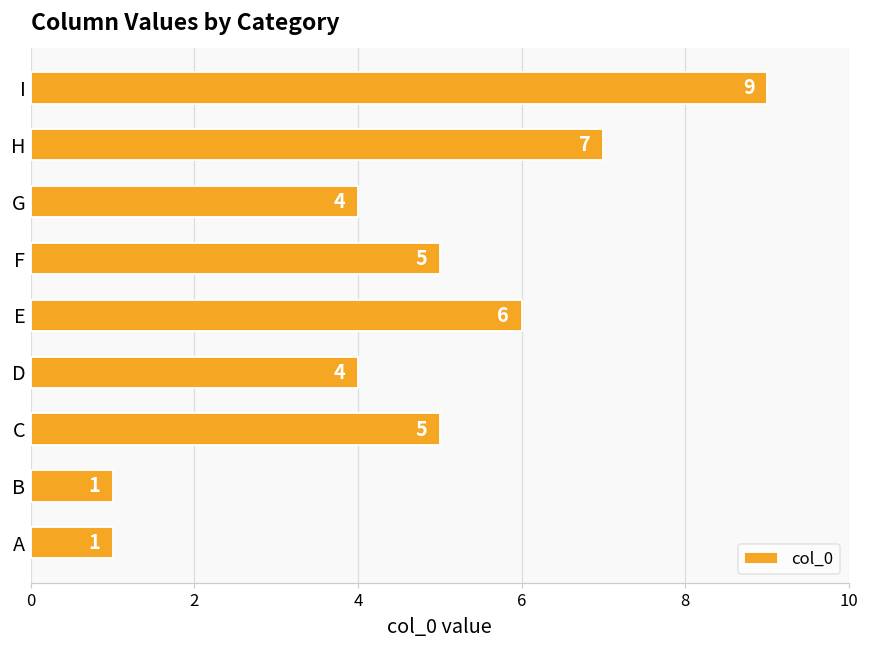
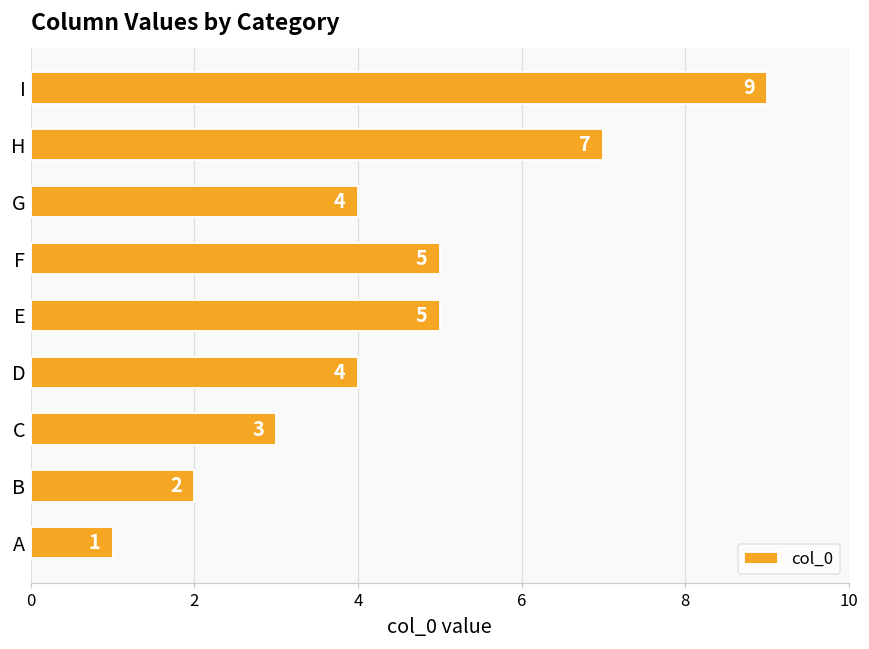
E: 6 -> 5
C: 5 -> 3
B: 1 -> 2
